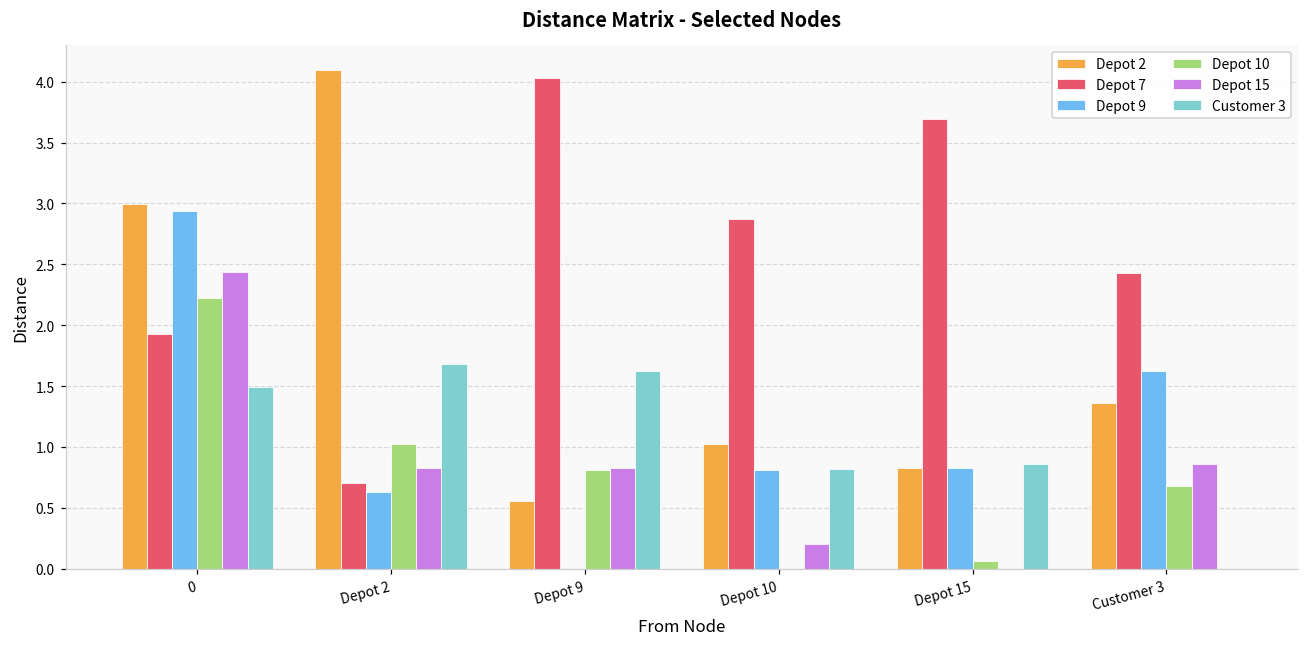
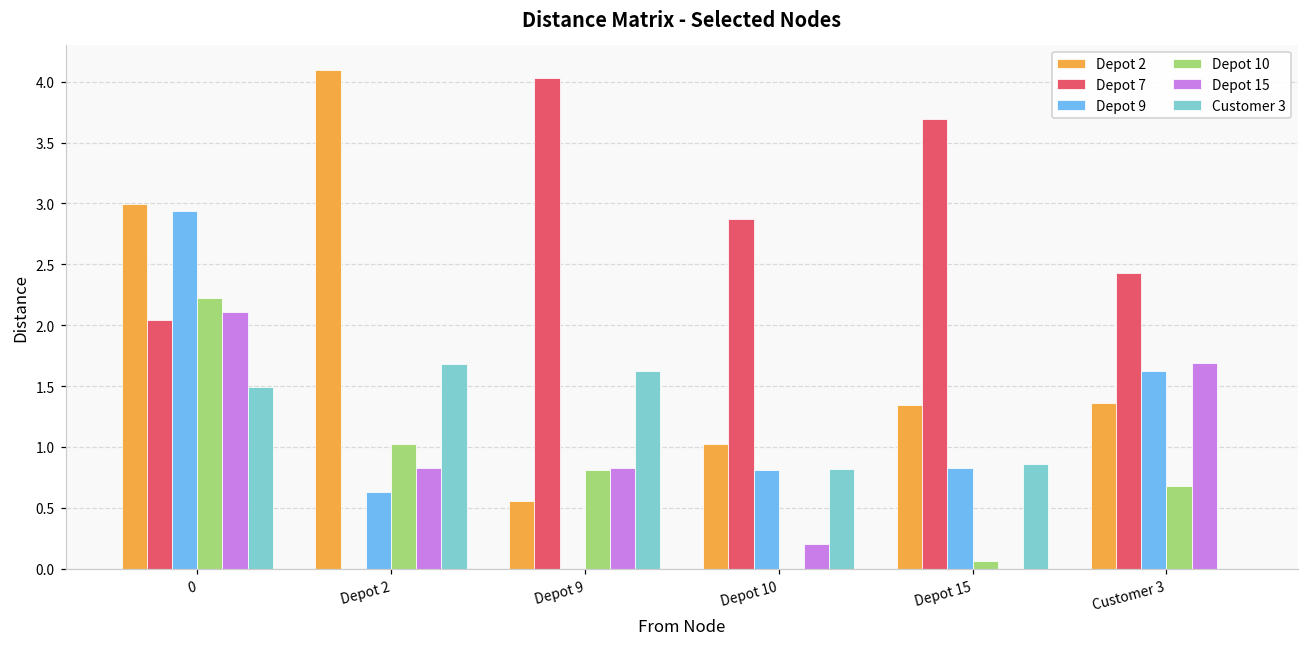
Depot 7, 0: 1.92 -> 2.04
Depot 15, 0: 2.43 -> 2.11
Depot 7, Depot 2: 0.7 -> 0.0
Depot 2, Depot 15: 0.82 -> 1.35
Depot 15, Customer 3: 0.86 -> 1.69
